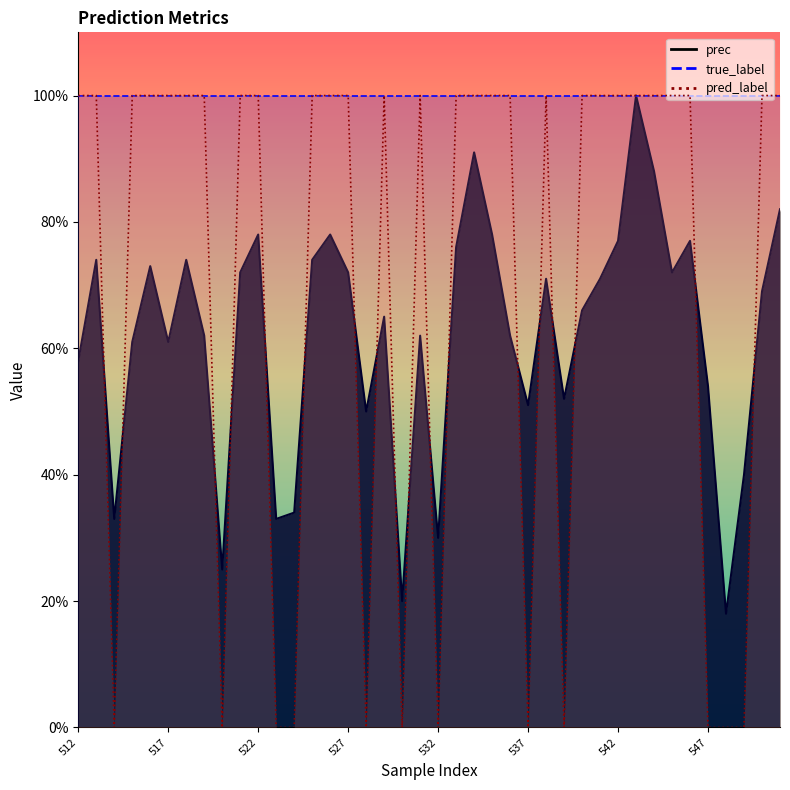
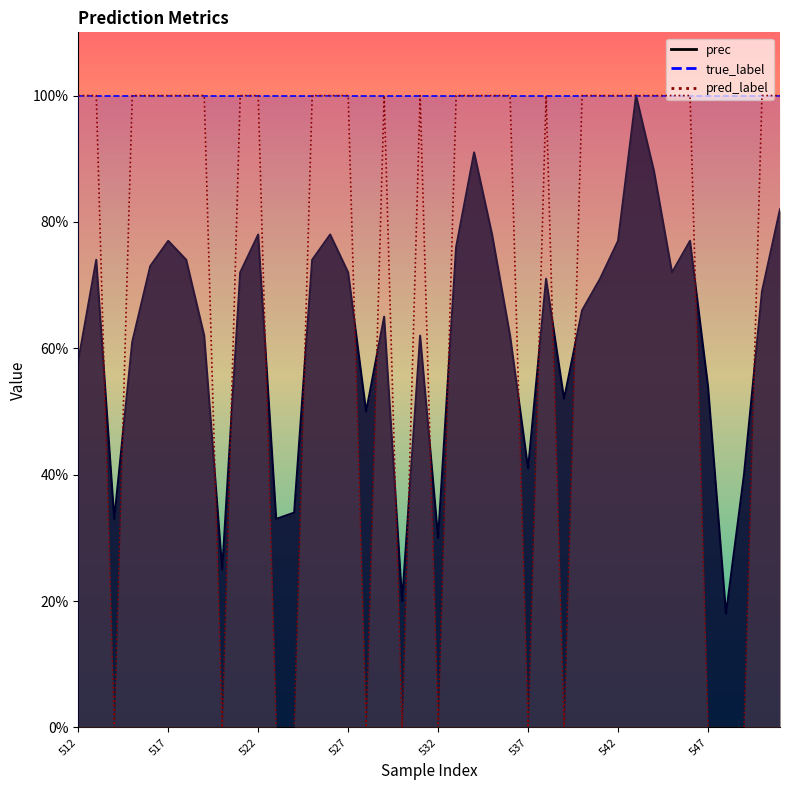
prec, 517: 61% -> 77%
prec, 537: 51% -> 41%
